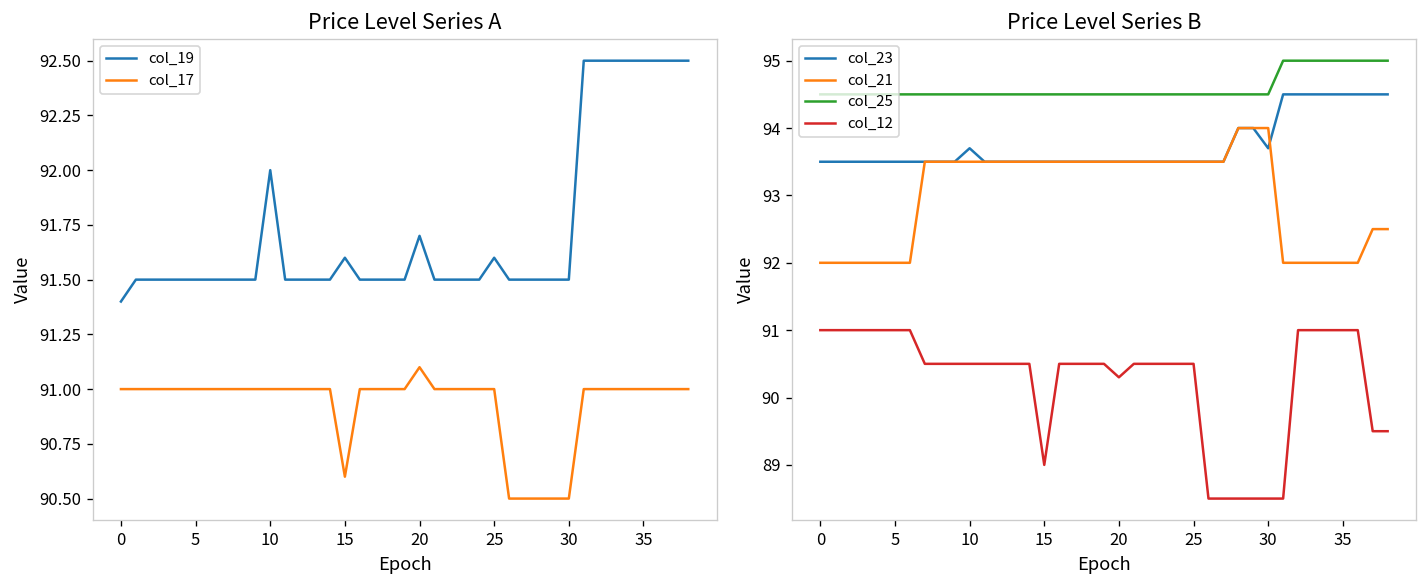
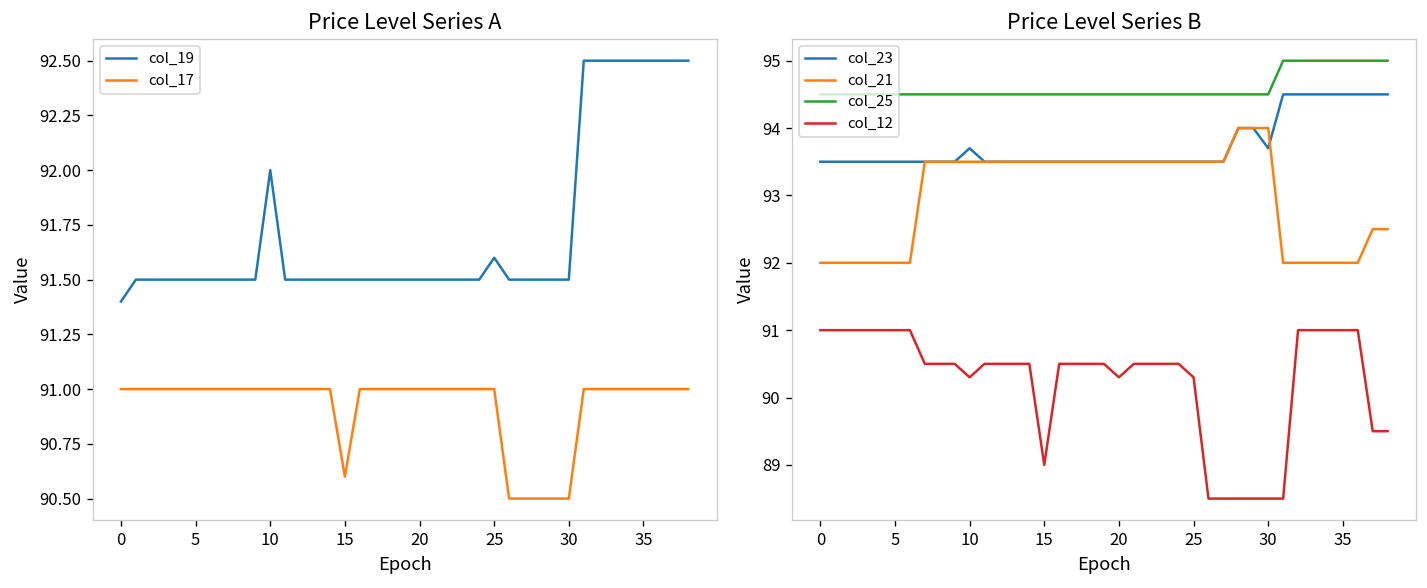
Price Level Series A, col_19, 15: 91.6 -> 91.5
Price Level Series A, col_19, 20: 91.7 -> 91.5
Price Level Series A, col_17, 20: 91.1 -> 91.0
Price Level Series B, col_12, 10: 90.5 -> 90.3
Price Level Series B, col_12, 25: 90.5 -> 90.3
